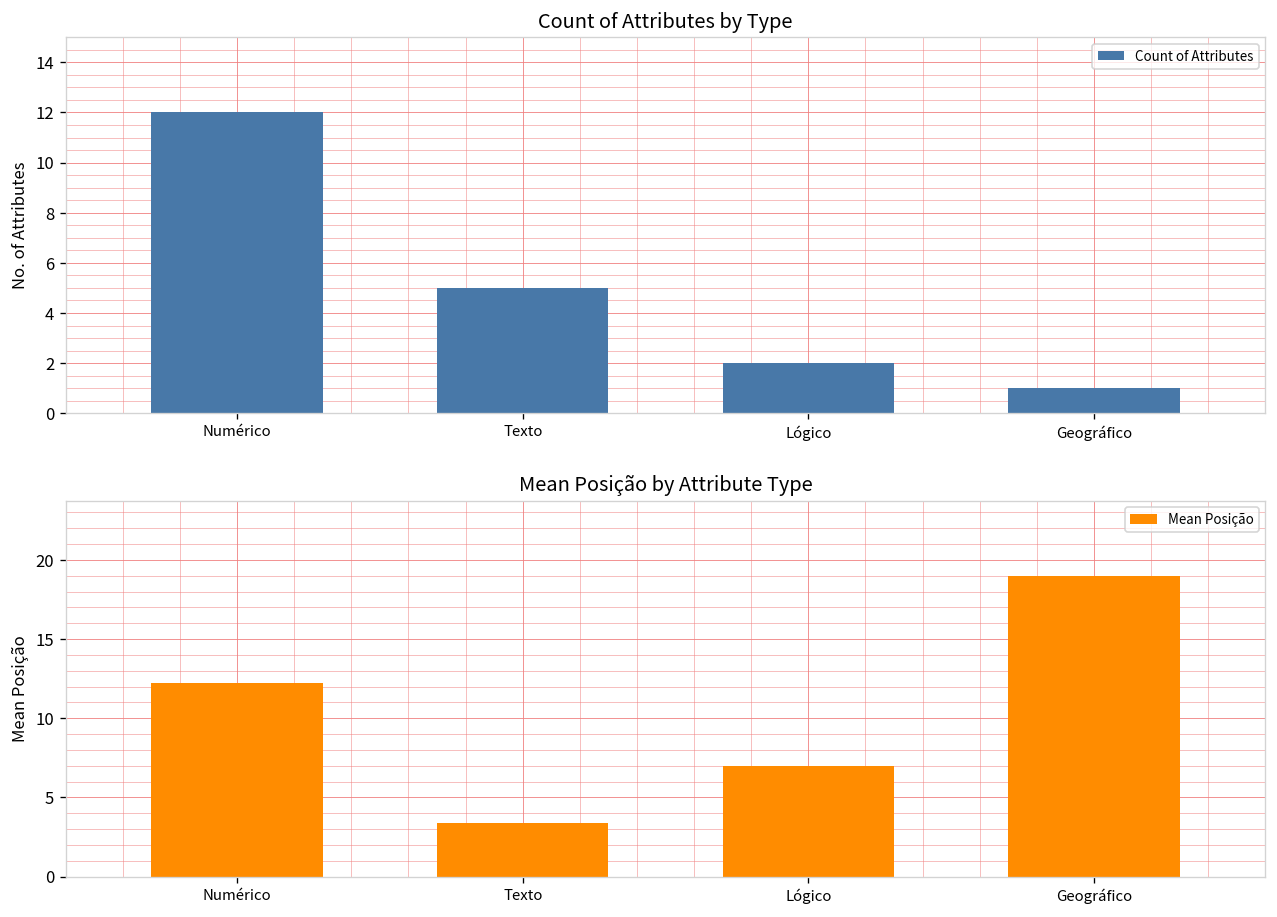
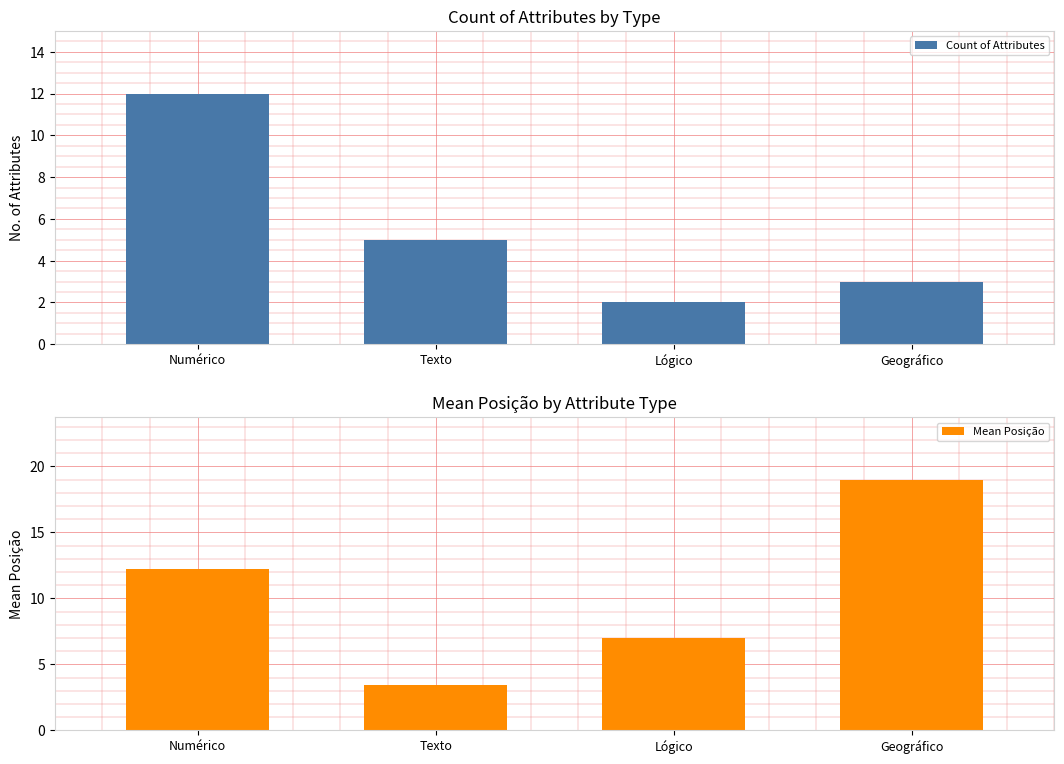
Count of Attributes by Type, Geográfico: 1 -> 3
